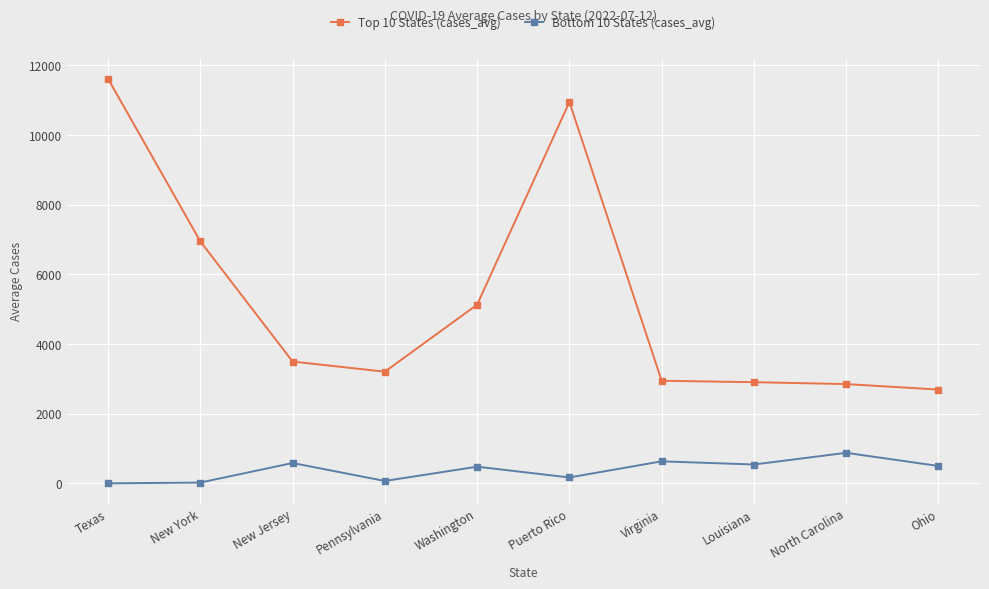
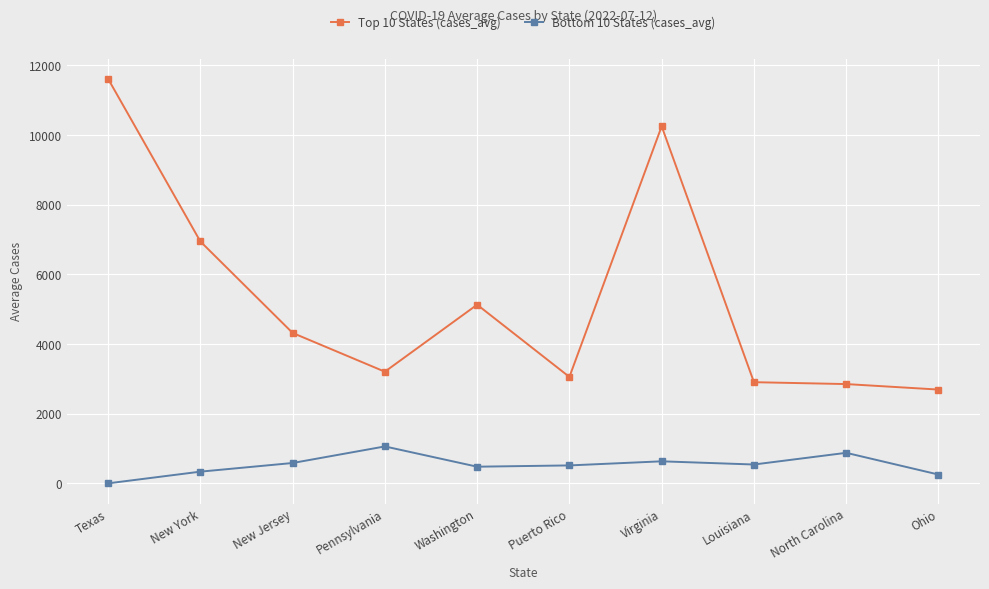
Bottom 10 States (cases_avg), New York: 0 -> 300
Top 10 States (cases_avg), New Jersey: 3500 -> 4300
Bottom 10 States (cases_avg), Pennsylvania: 100 -> 1100
Top 10 States (cases_avg), Puerto Rico: 10900 -> 3100
Bottom 10 States (cases_avg), Puerto Rico: 200 -> 500
Top 10 States (cases_avg), Virginia: 2900 -> 10200
Bottom 10 States (cases_avg), Ohio: 500 -> 300
